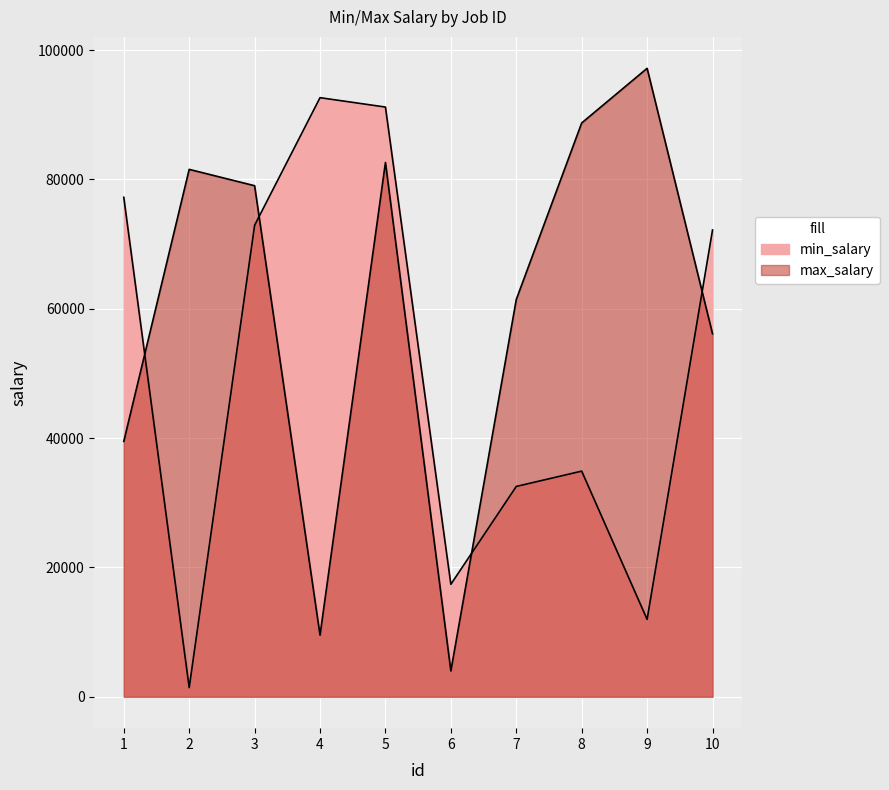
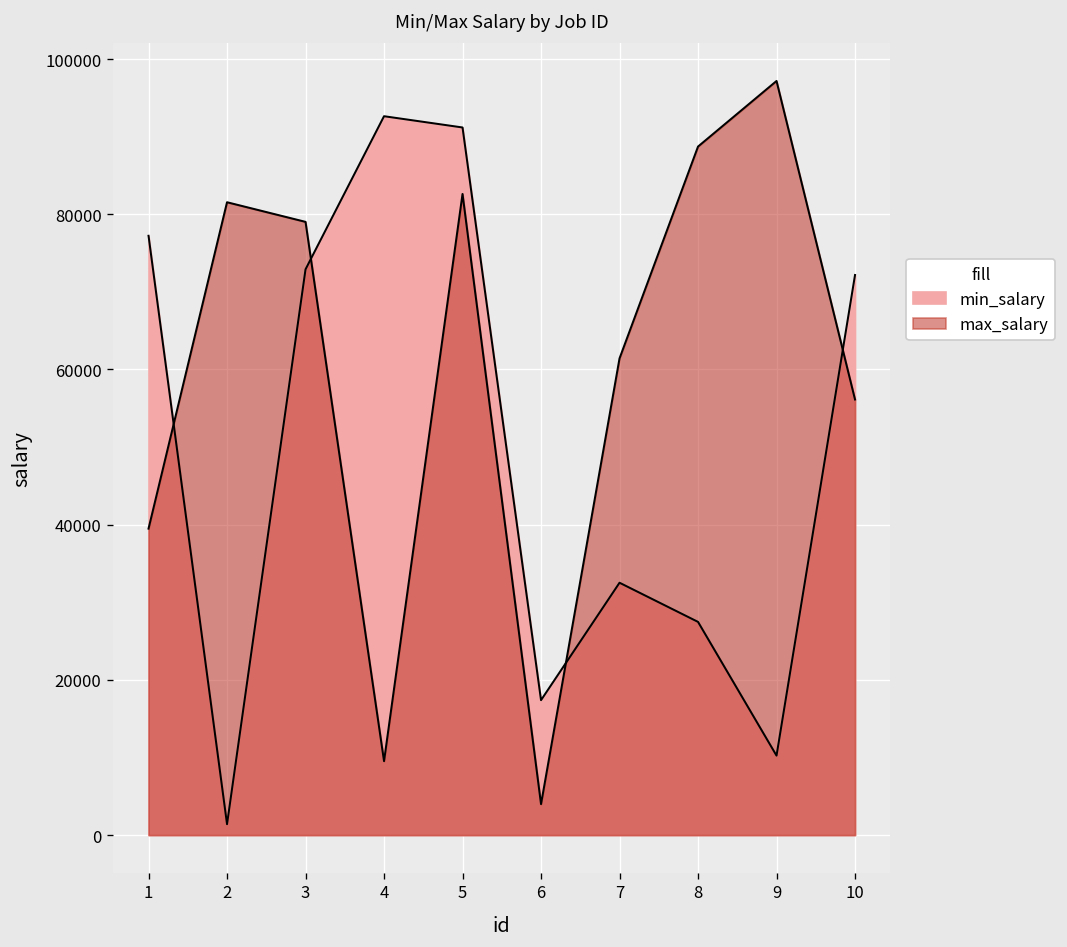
min_salary, 8: 35000 -> 27000
min_salary, 9: 12000 -> 10000
